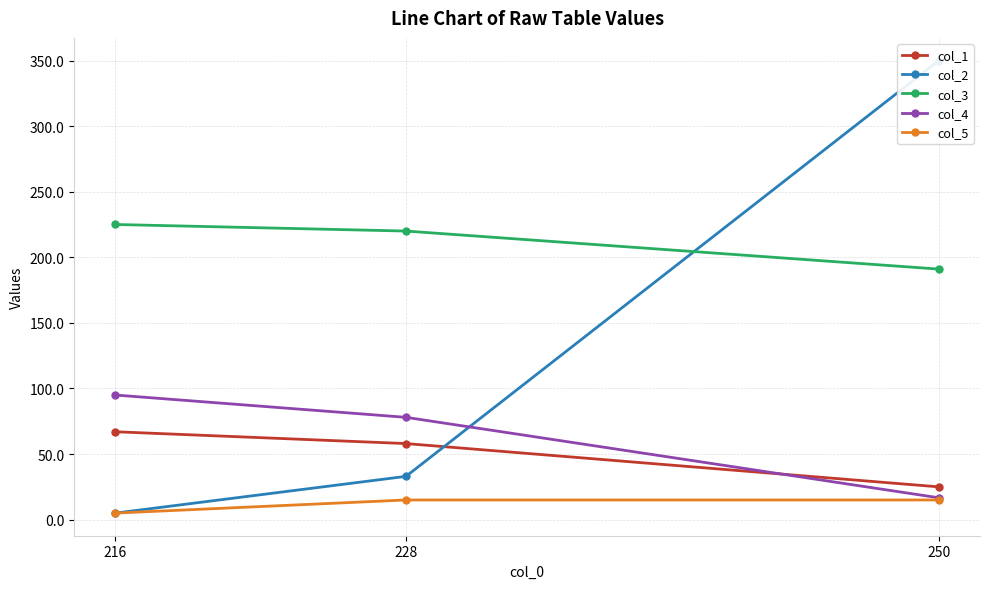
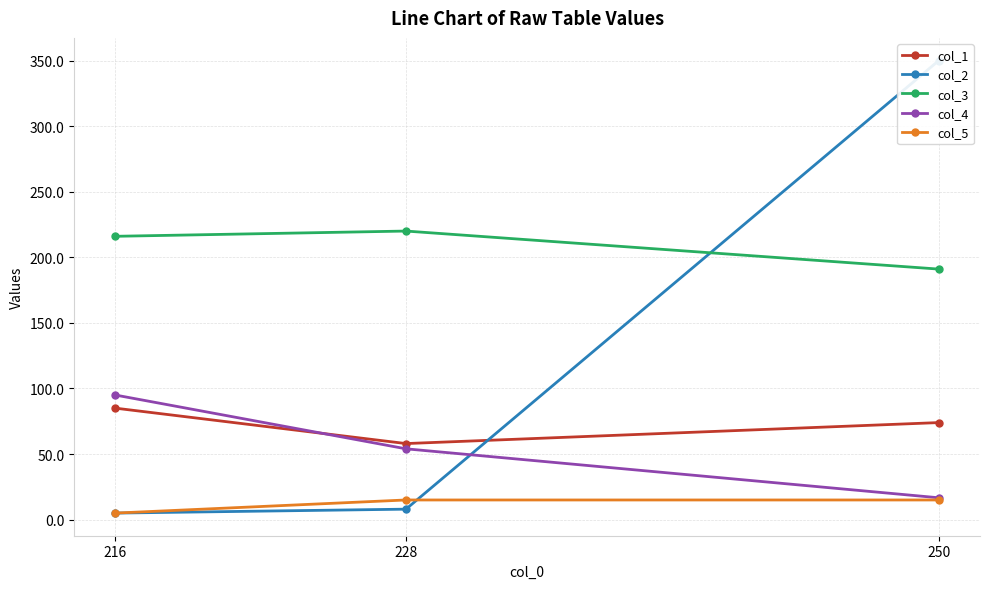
col_1, 216: 67 -> 85
col_3, 216: 225 -> 216
col_2, 228: 33 -> 8
col_4, 228: 78 -> 54
col_1, 250: 25 -> 74
